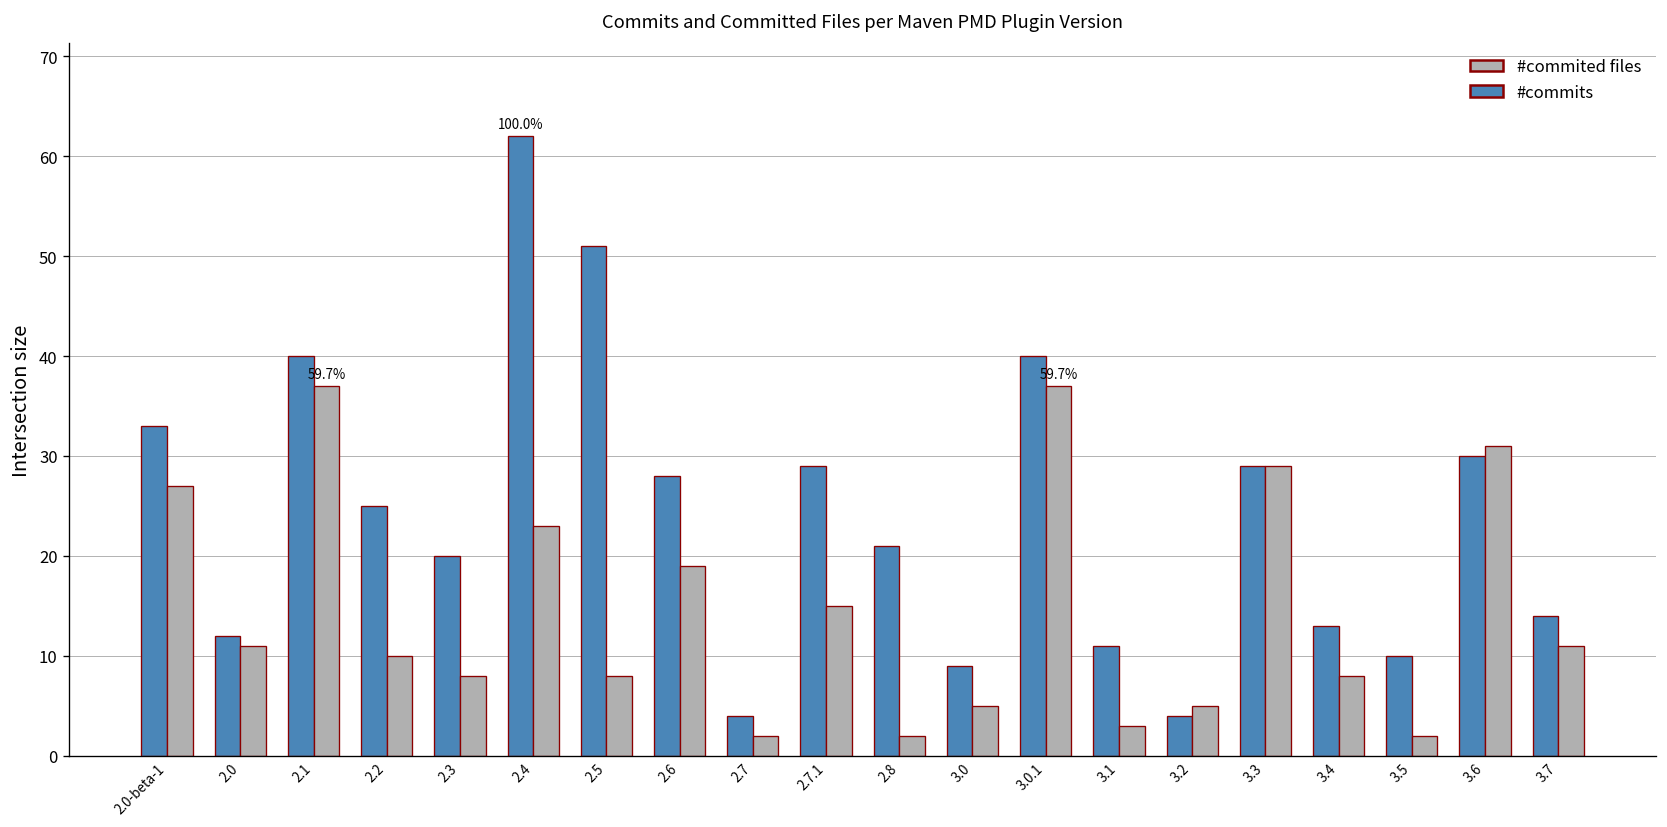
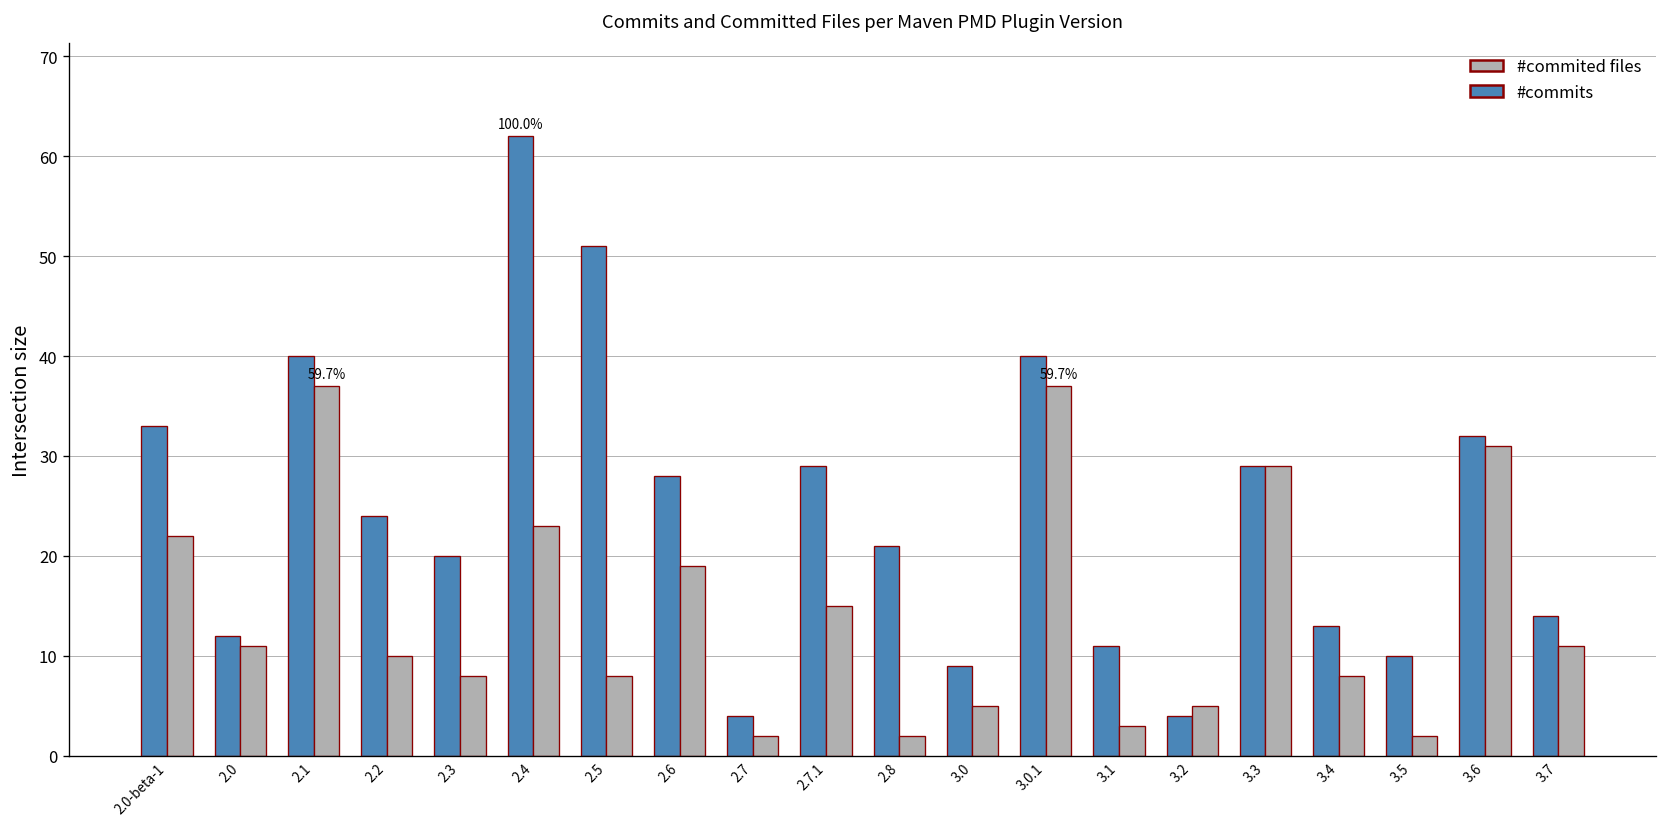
#commited files, 2.0-beta-1: 27 -> 22
#commits, 2.2: 25 -> 24
#commits, 3.6: 30 -> 32
